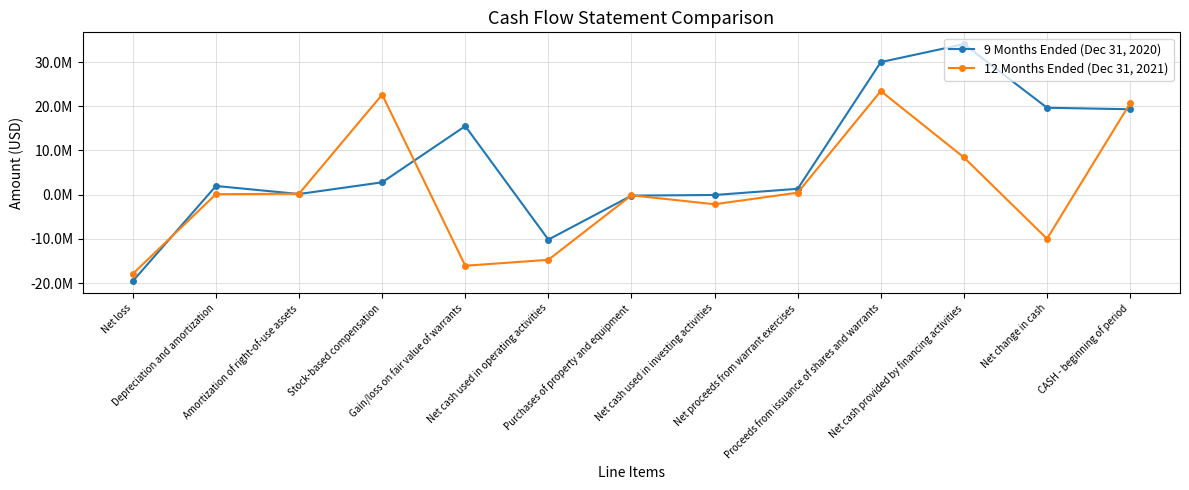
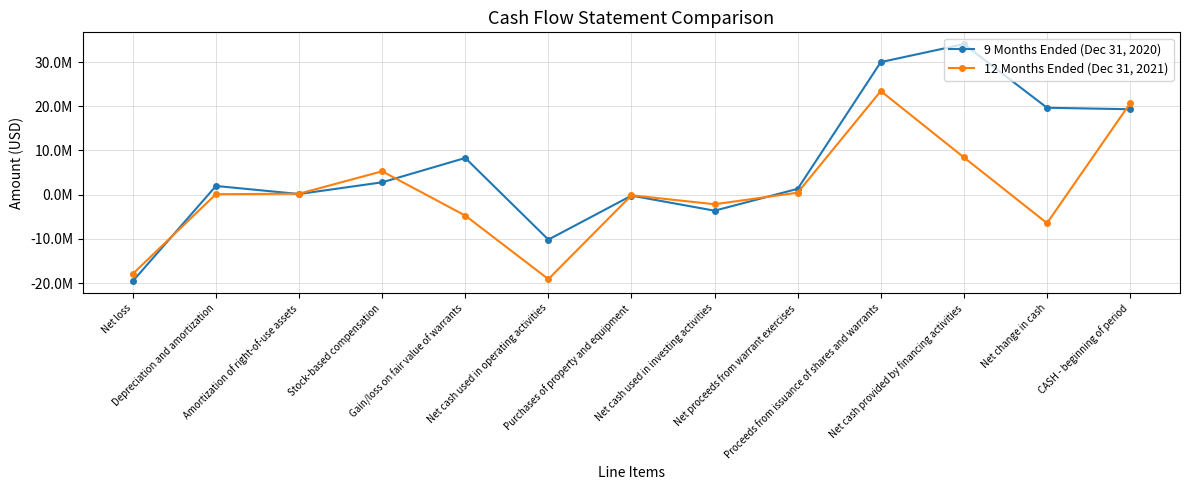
12 Months Ended (Dec 31, 2021), Stock-based compensation: 23000000 -> 5000000
9 Months Ended (Dec 31, 2020), Gain/loss on fair value of warrants: 16000000 -> 8000000
12 Months Ended (Dec 31, 2021), Gain/loss on fair value of warrants: -16000000 -> -5000000
12 Months Ended (Dec 31, 2021), Net cash used in operating activities: -15000000 -> -19000000
9 Months Ended (Dec 31, 2020), Net cash used in investing activities: 0 -> -4000000
12 Months Ended (Dec 31, 2021), Net change in cash: -10000000 -> -6000000
